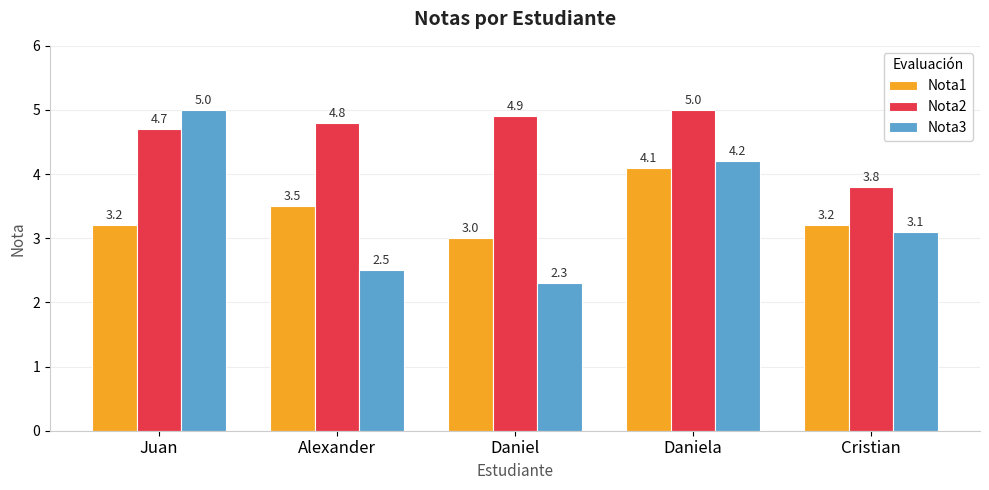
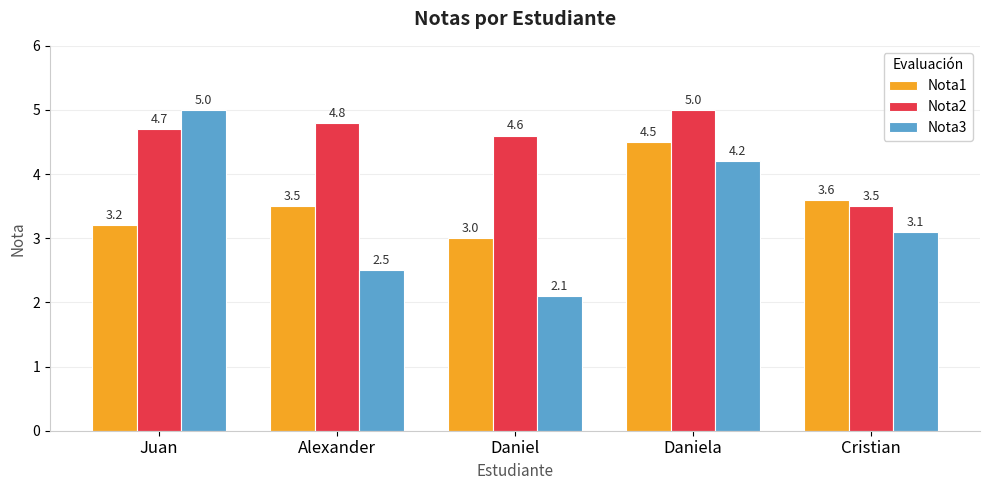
Nota2, Daniel: 4.9 -> 4.6
Nota3, Daniel: 2.3 -> 2.1
Nota1, Daniela: 4.1 -> 4.5
Nota1, Cristian: 3.2 -> 3.6
Nota2, Cristian: 3.8 -> 3.5
